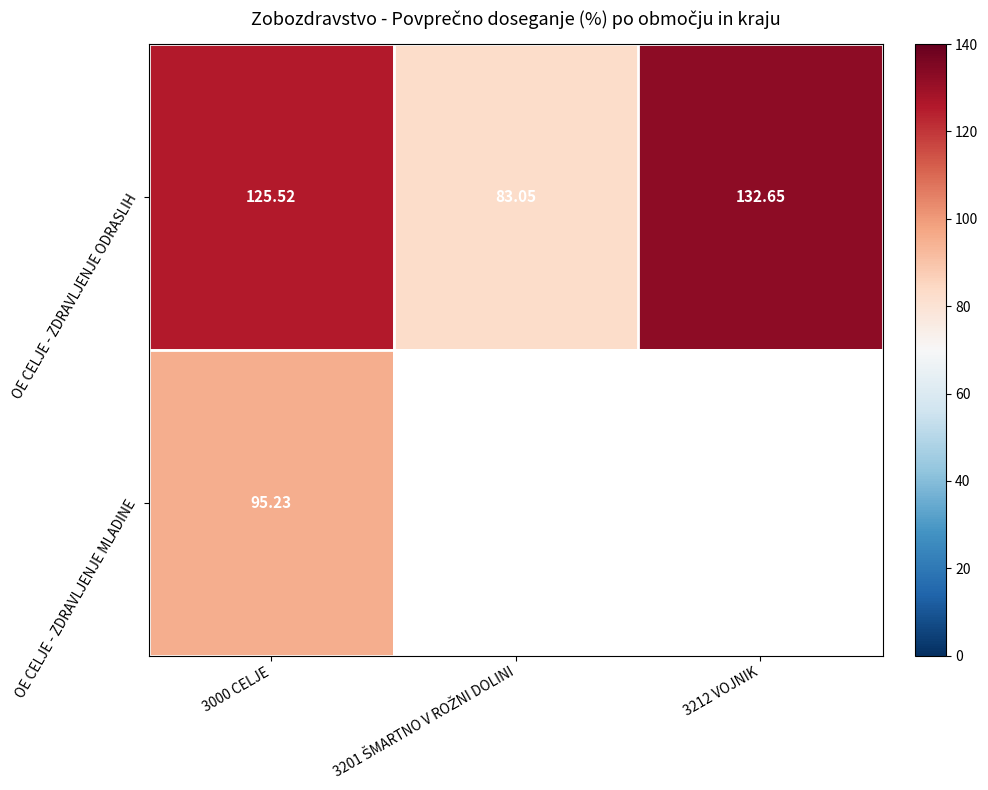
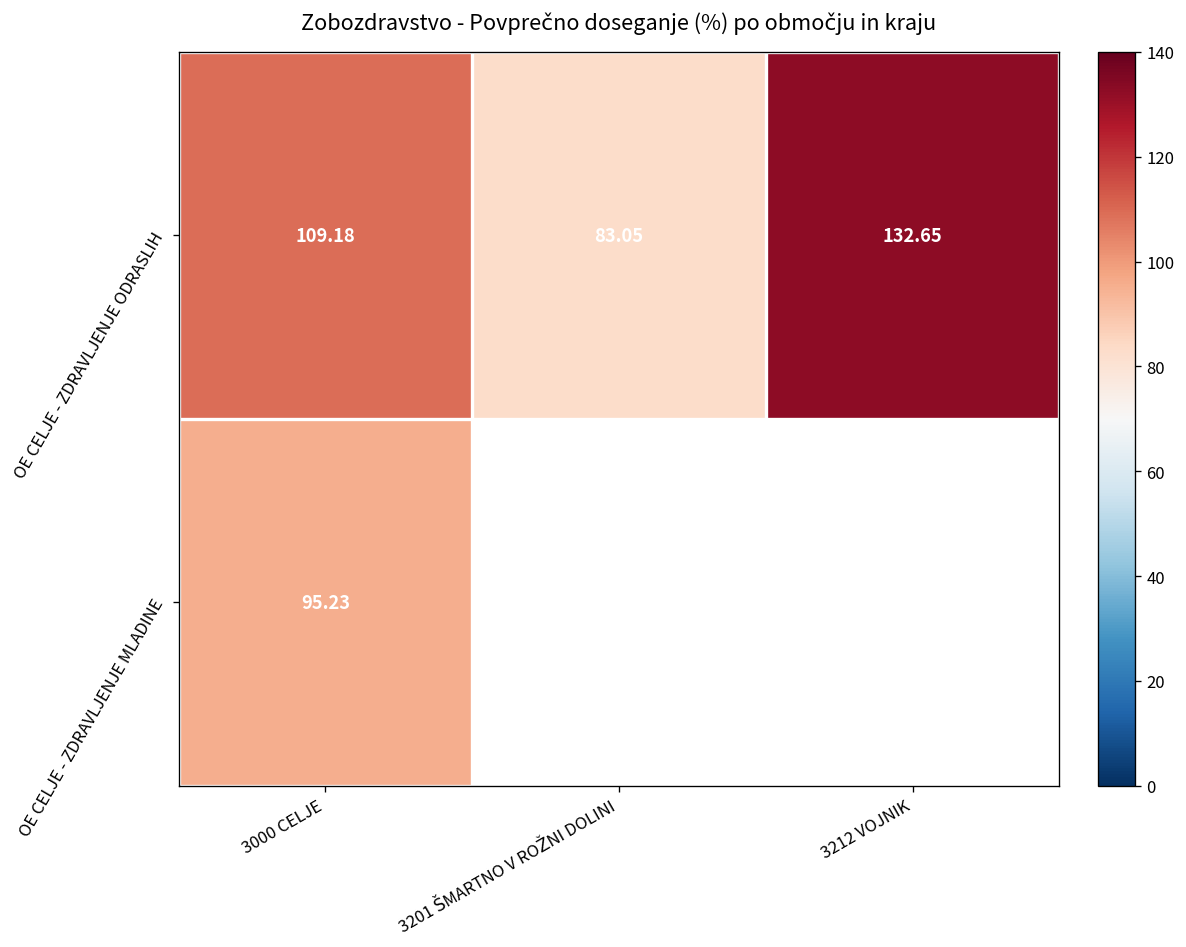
OE CELJE - ZDRAVLJENJE ODRASLIH, 3000 CELJE: 125.52 -> 109.18
